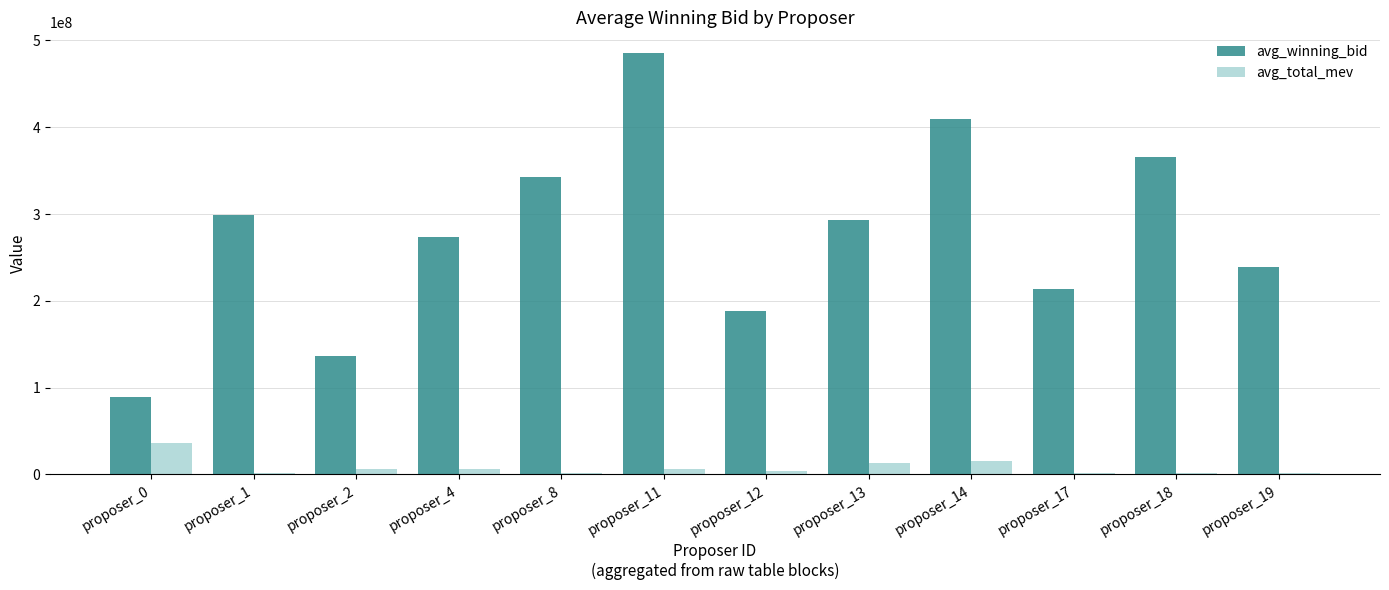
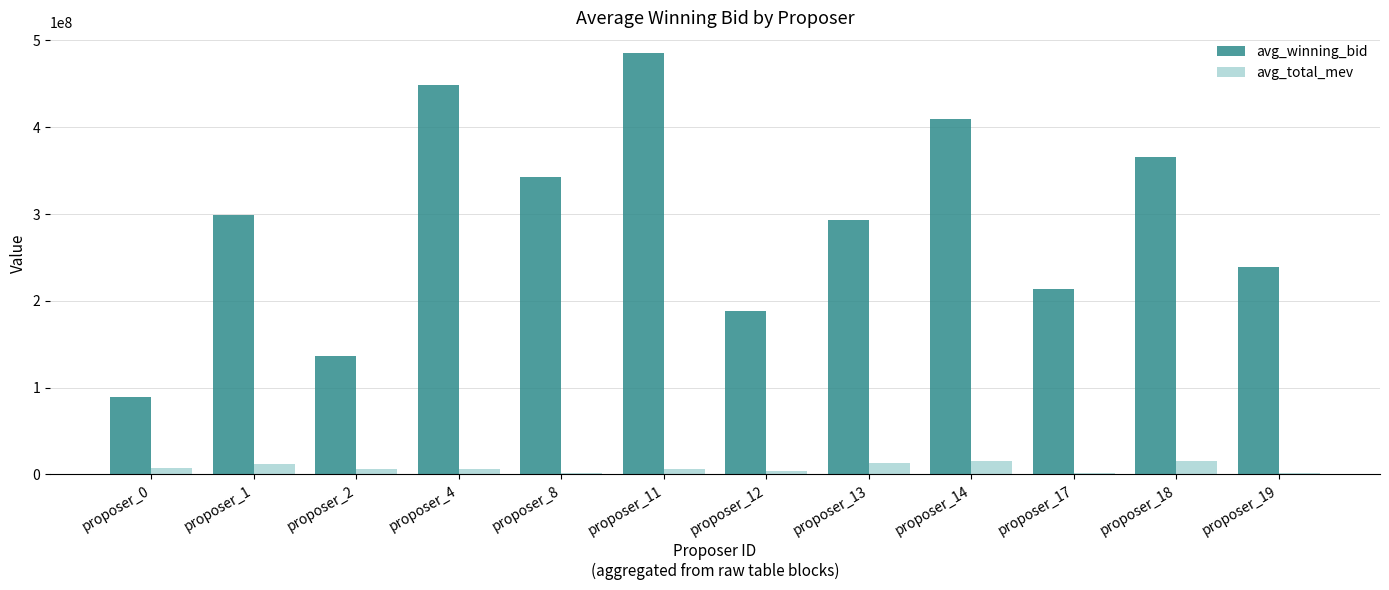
avg_total_mev, proposer_0: 40000000 -> 10000000
avg_total_mev, proposer_1: 0 -> 10000000
avg_winning_bid, proposer_4: 270000000 -> 450000000
avg_total_mev, proposer_18: 0 -> 20000000
